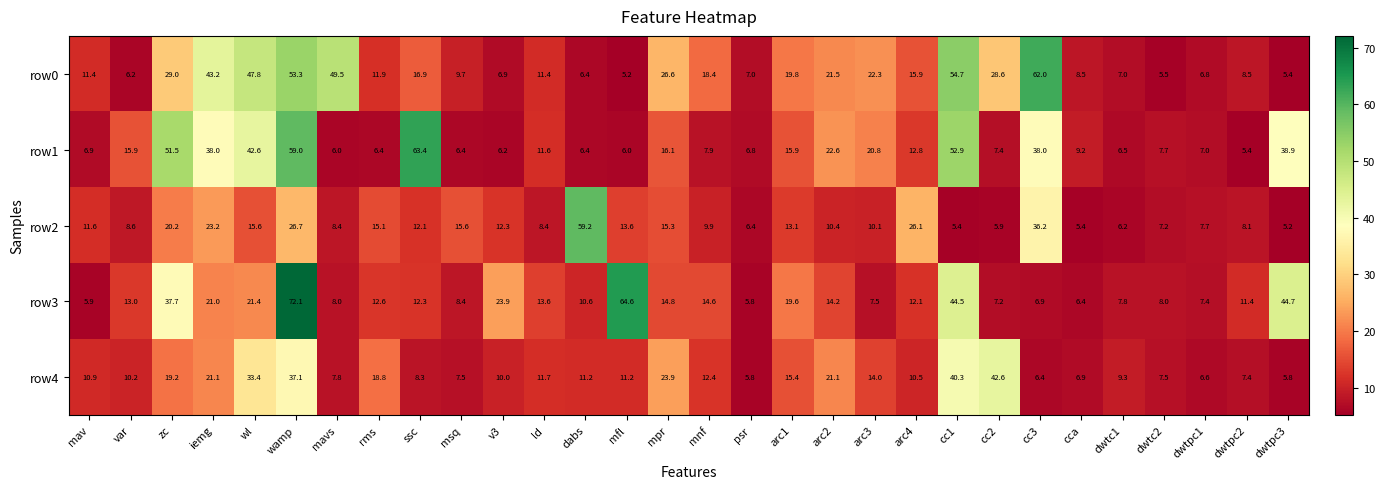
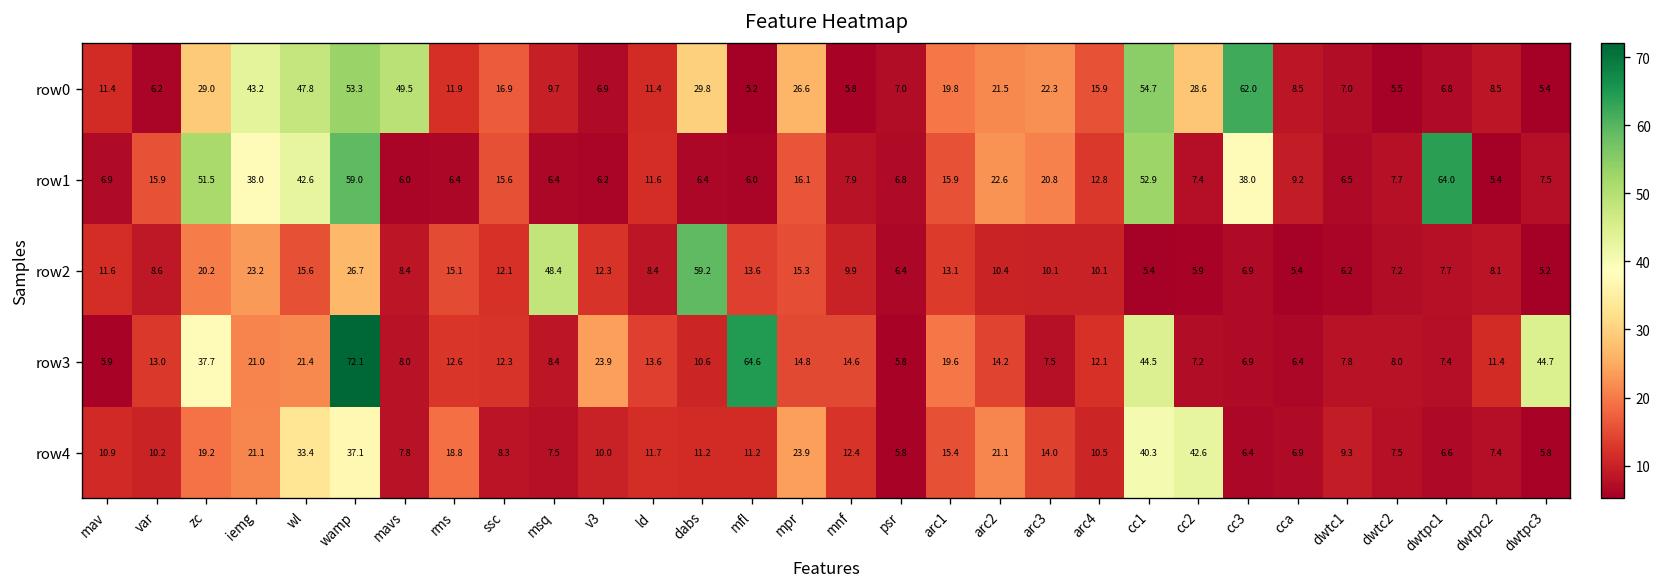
row0, dabs: 6.4 -> 29.8
row0, mnf: 18.4 -> 5.8
row1, ssc: 63.4 -> 15.6
row1, dwtpc1: 7.0 -> 64.0
row1, dwtpc3: 38.9 -> 7.5
row2, msq: 15.6 -> 48.4
row2, arc4: 26.1 -> 10.1
row2, cc3: 36.2 -> 6.9
